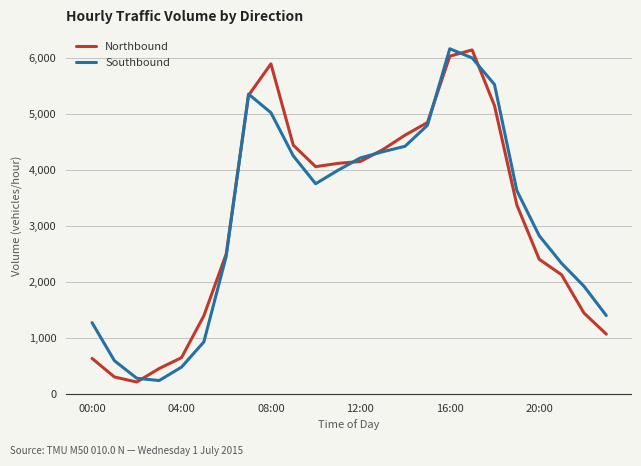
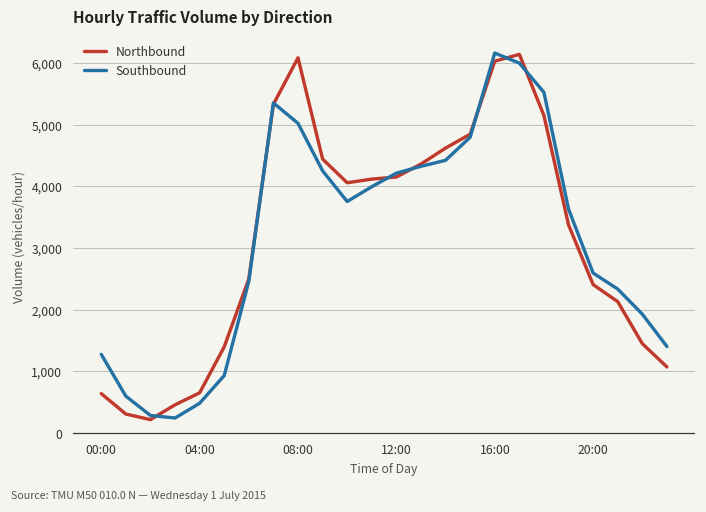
Northbound, 08:00: 5,900 -> 6,100
Southbound, 20:00: 2,800 -> 2,600
